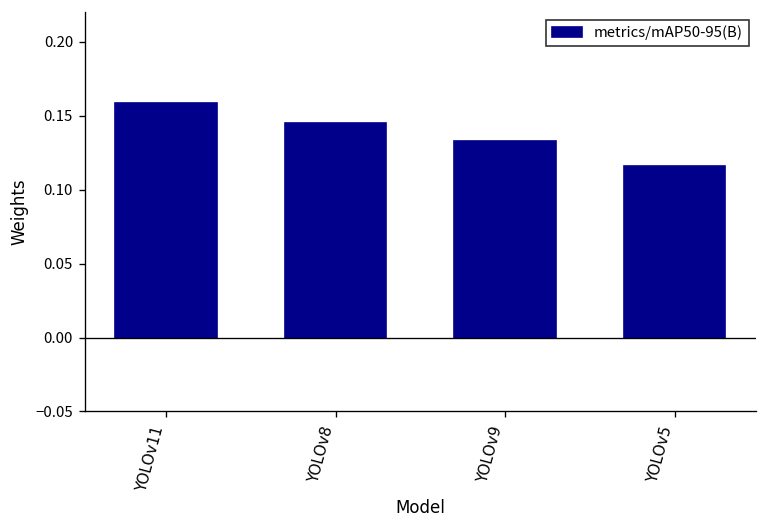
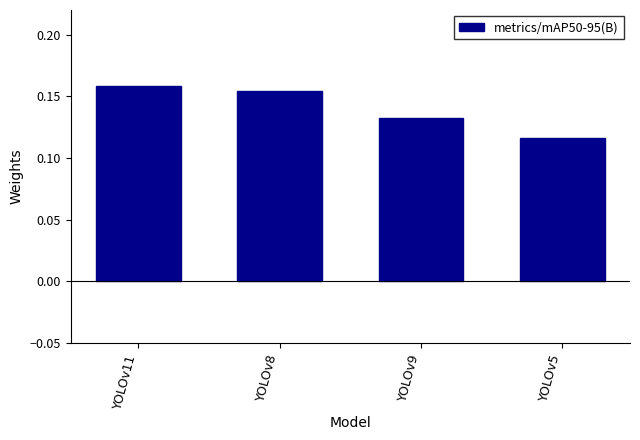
YOLOv8: 0.145 -> 0.154
